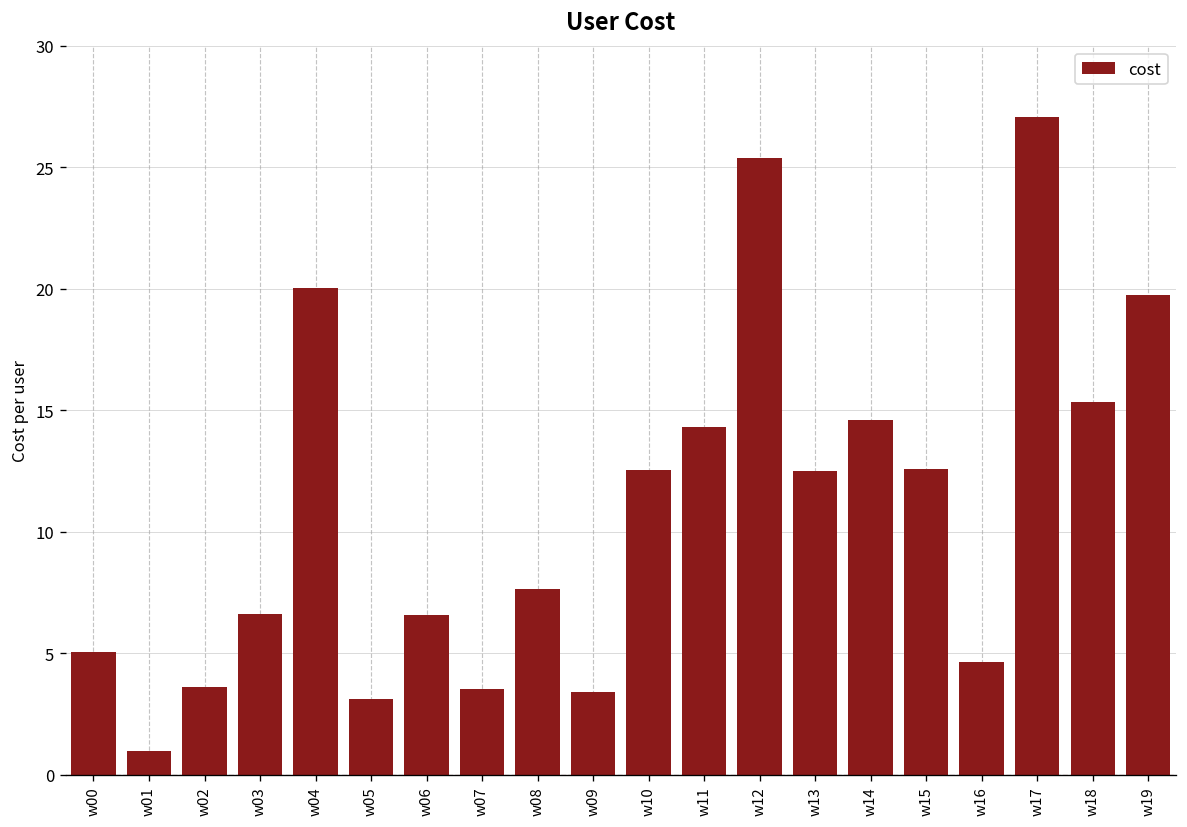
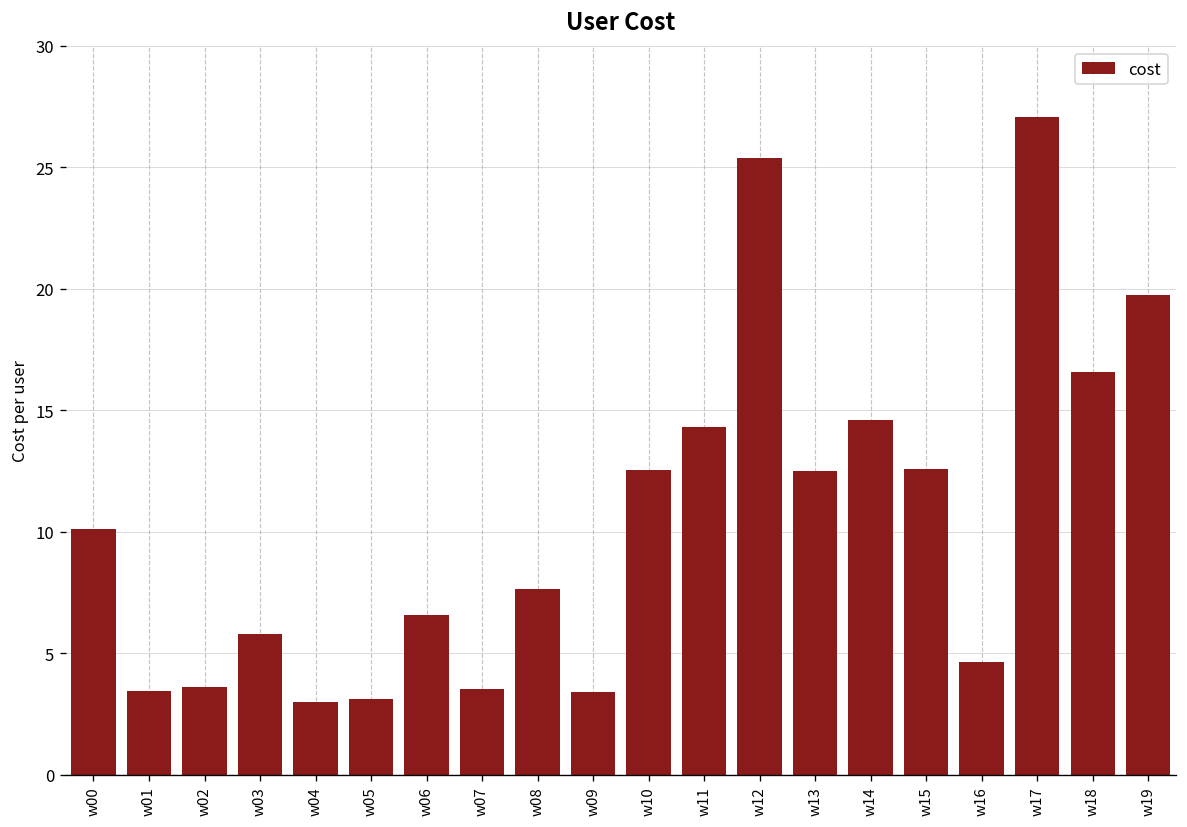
w00: 5.0 -> 10.1
w01: 0.9 -> 3.4
w03: 6.6 -> 5.8
w04: 20.0 -> 3.0
w18: 15.3 -> 16.6
